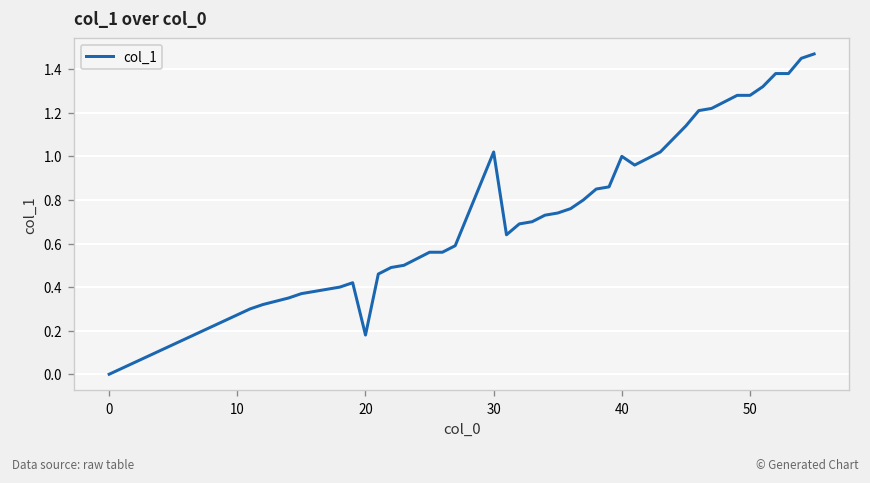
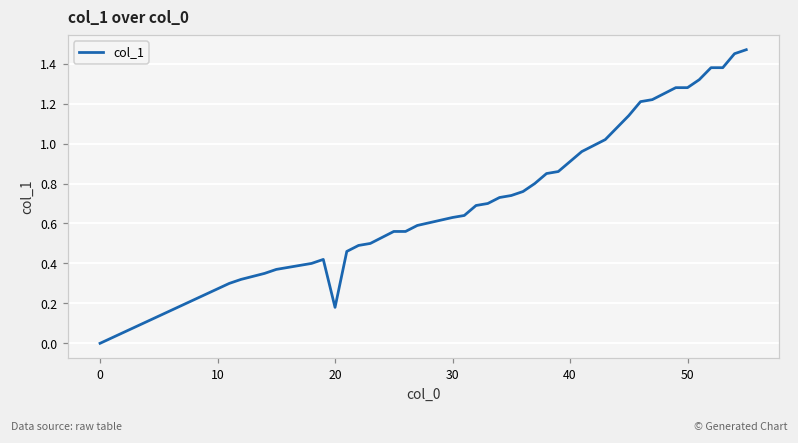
30: 1.02 -> 0.63
40: 1.00 -> 0.91
